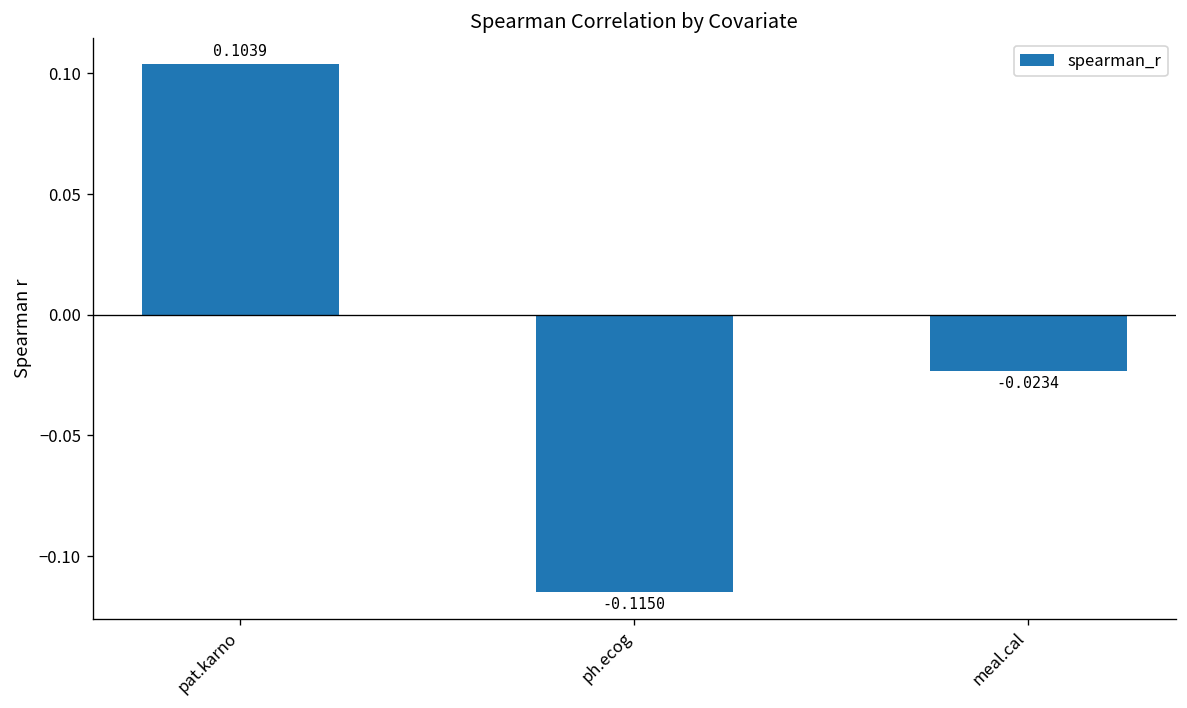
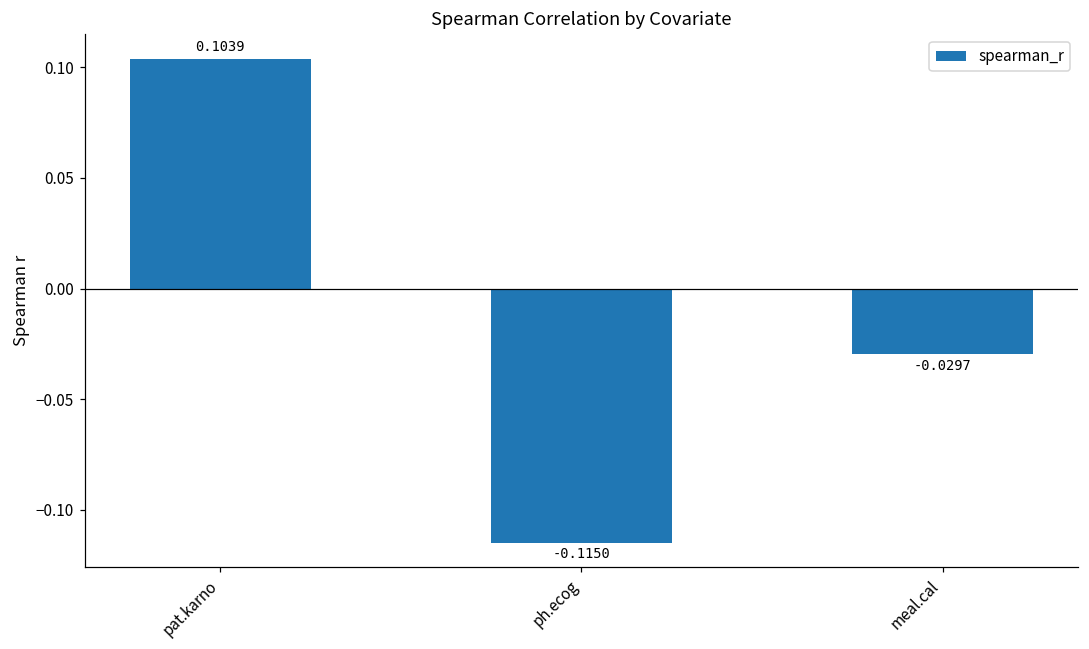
meal.cal: -0.0234 -> -0.0297
